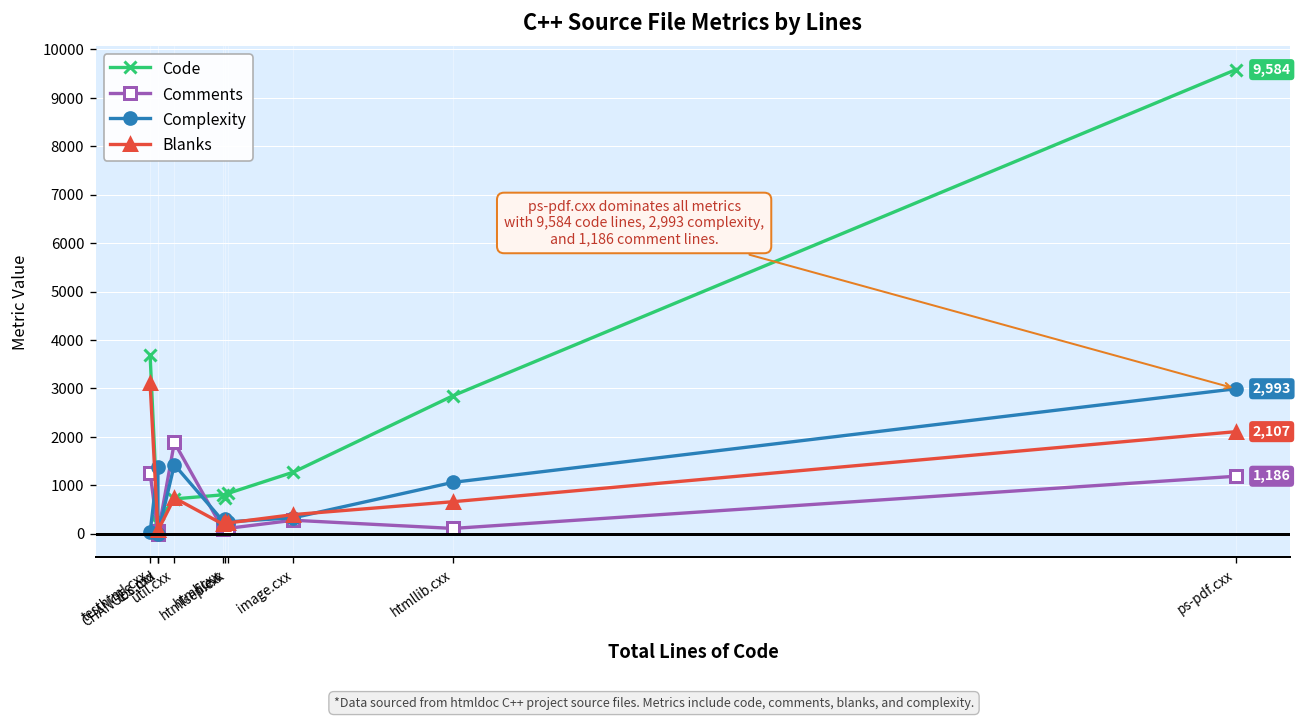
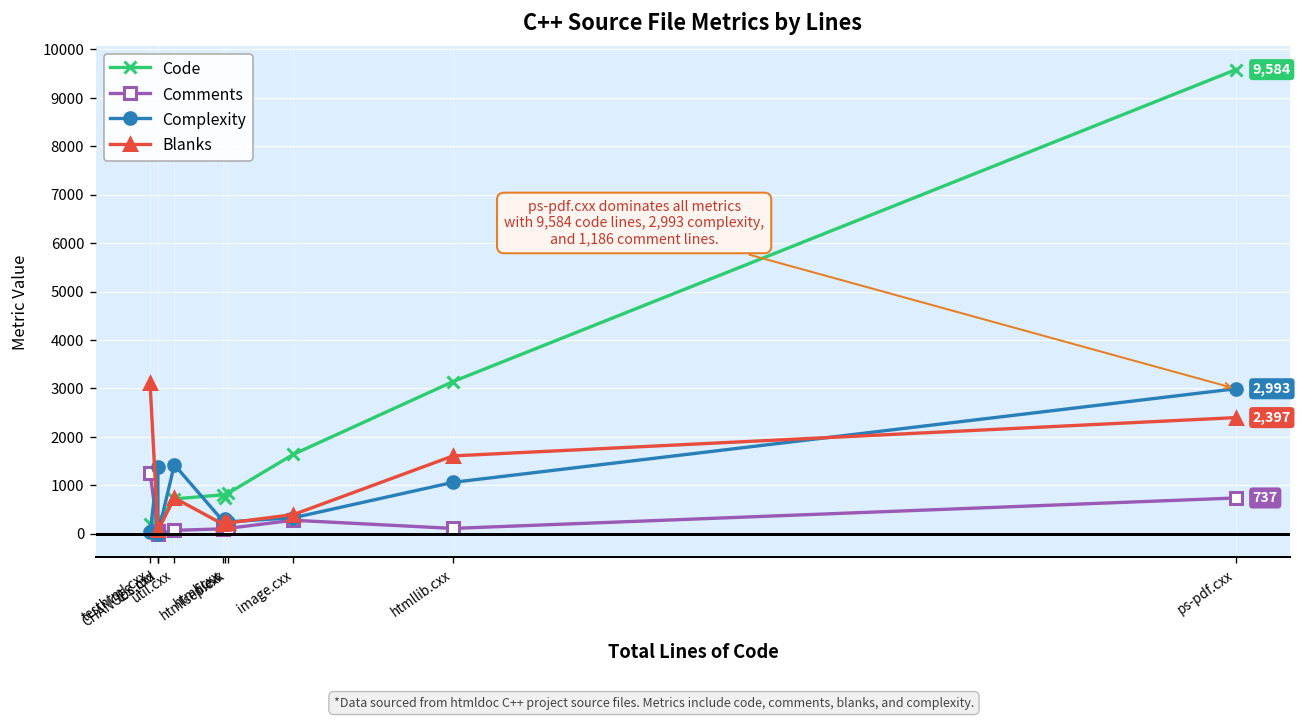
Code, testhtml.cxx: 3700 -> 200
Comments, util.cxx: 1900 -> 100
Code, image.cxx: 1300 -> 1600
Code, htmllib.cxx: 2800 -> 3100
Blanks, htmllib.cxx: 700 -> 1600
Comments, ps-pdf.cxx: 1,186 -> 737
Blanks, ps-pdf.cxx: 2,107 -> 2,397
